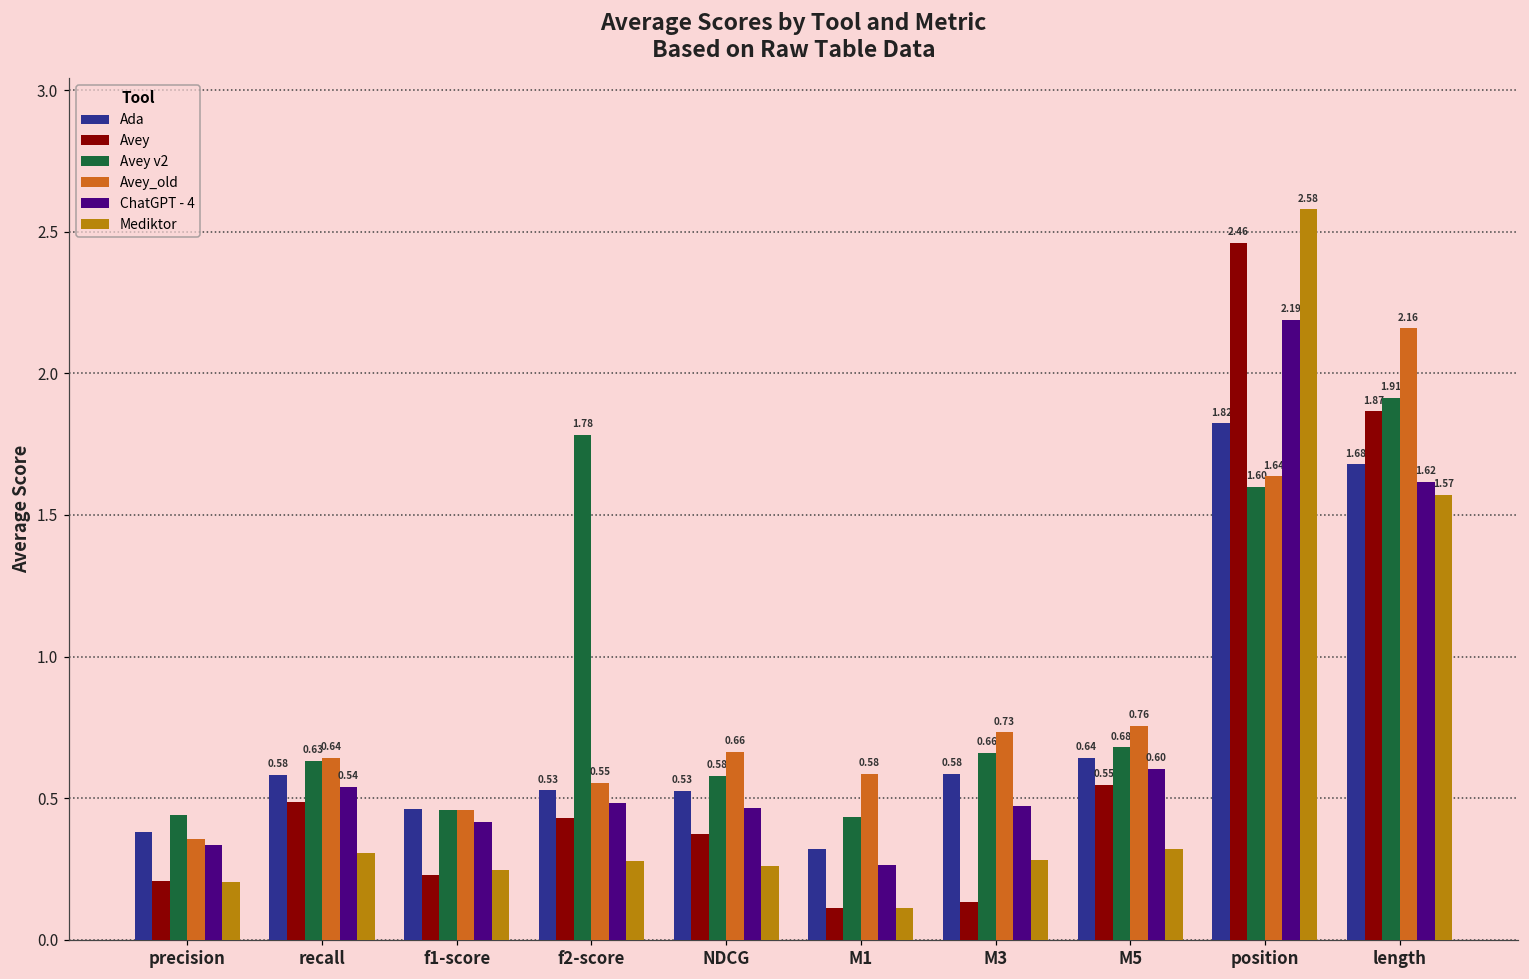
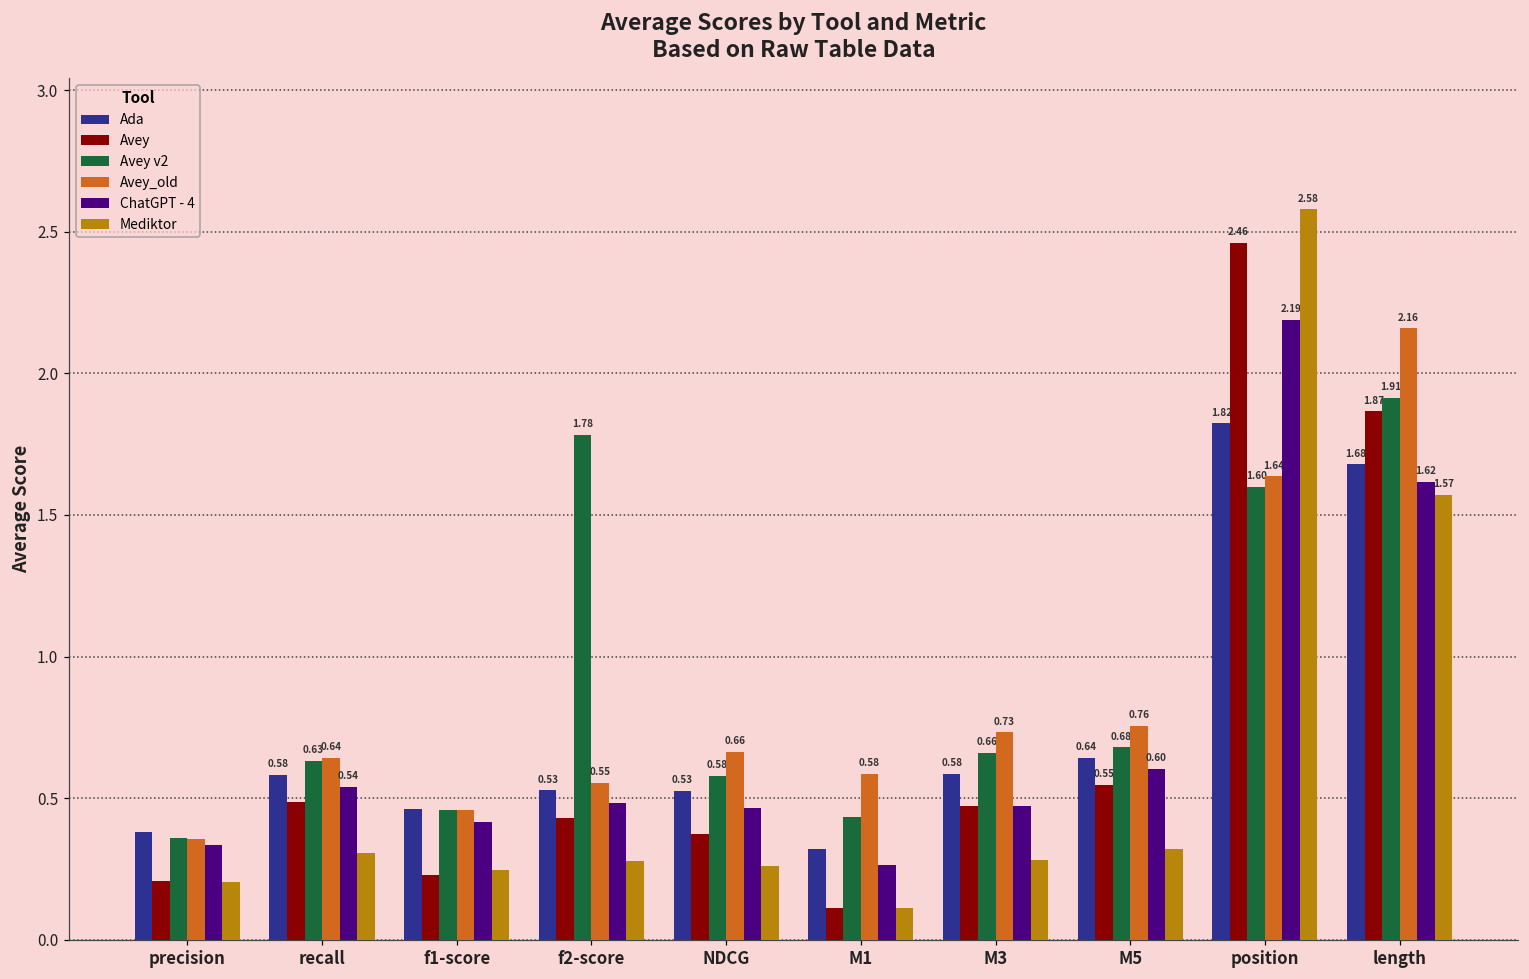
Avey v2, precision: 0.44 -> 0.36
Avey, M3: 0.13 -> 0.47
